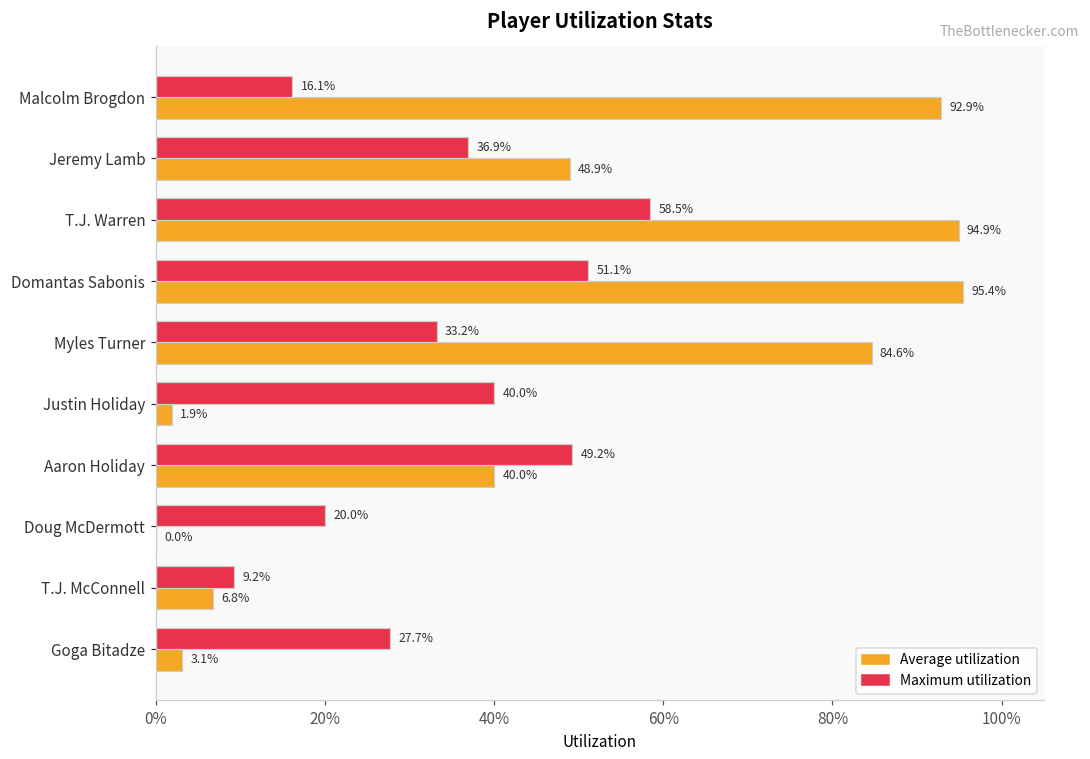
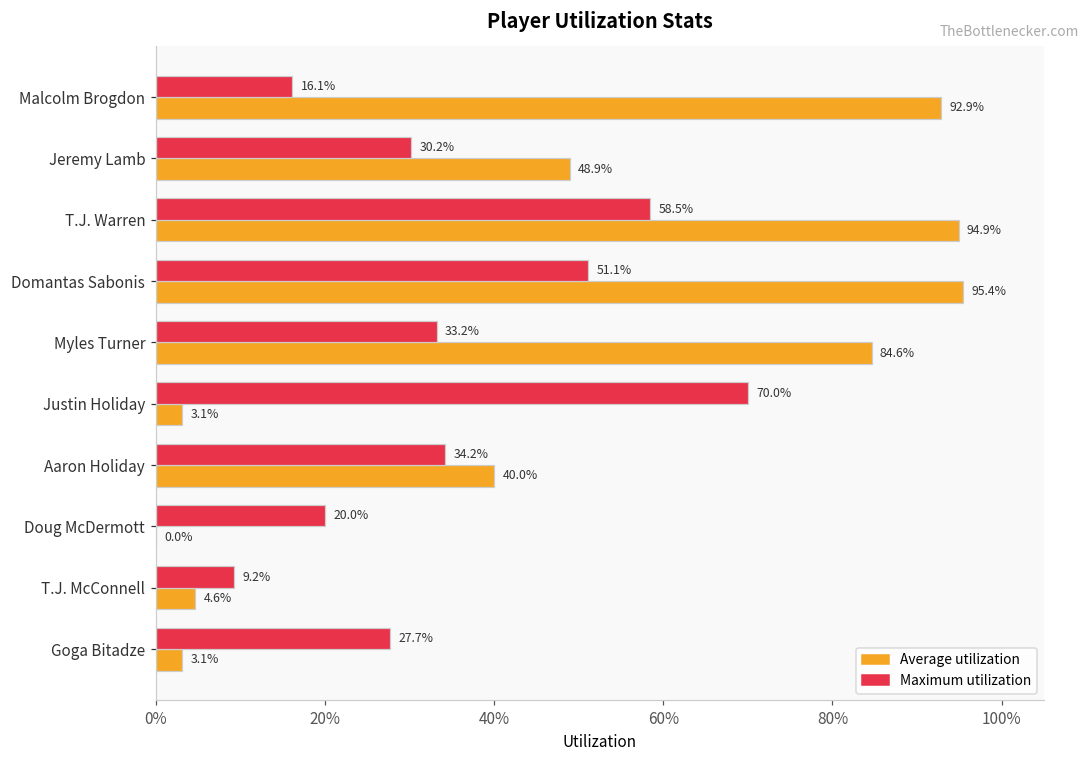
Maximum utilization, Jeremy Lamb: 36.9% -> 30.2%
Maximum utilization, Justin Holiday: 40.0% -> 70.0%
Average utilization, Justin Holiday: 1.9% -> 3.1%
Maximum utilization, Aaron Holiday: 49.2% -> 34.2%
Average utilization, T.J. McConnell: 6.8% -> 4.6%
